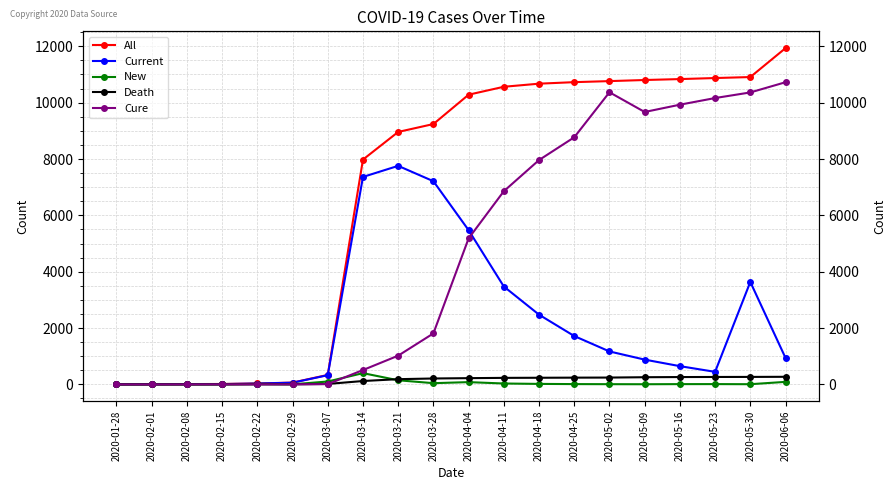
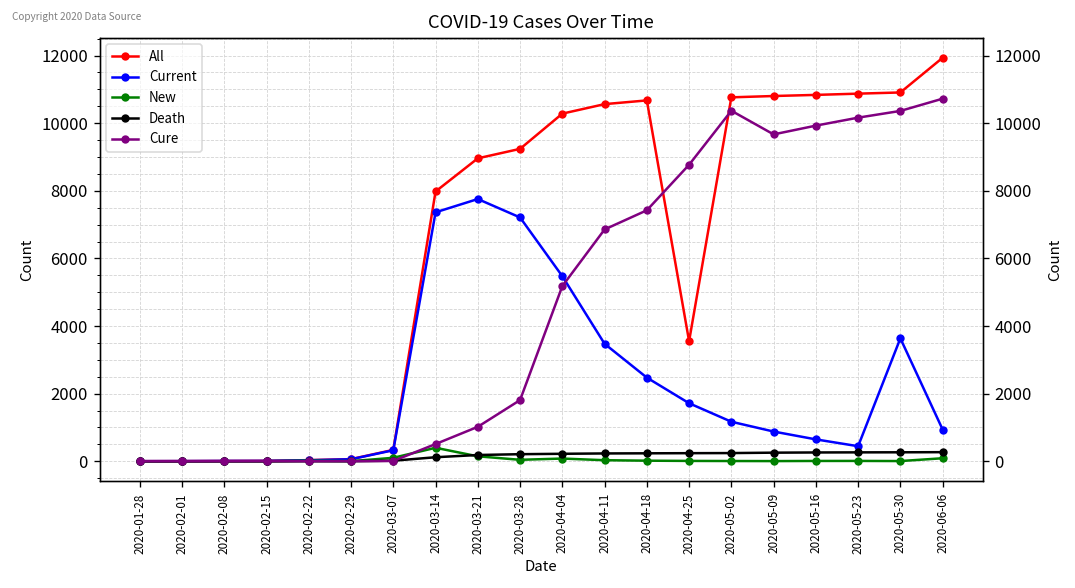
Cure, 2020-04-18: 8000 -> 7400
All, 2020-04-25: 10700 -> 3600
